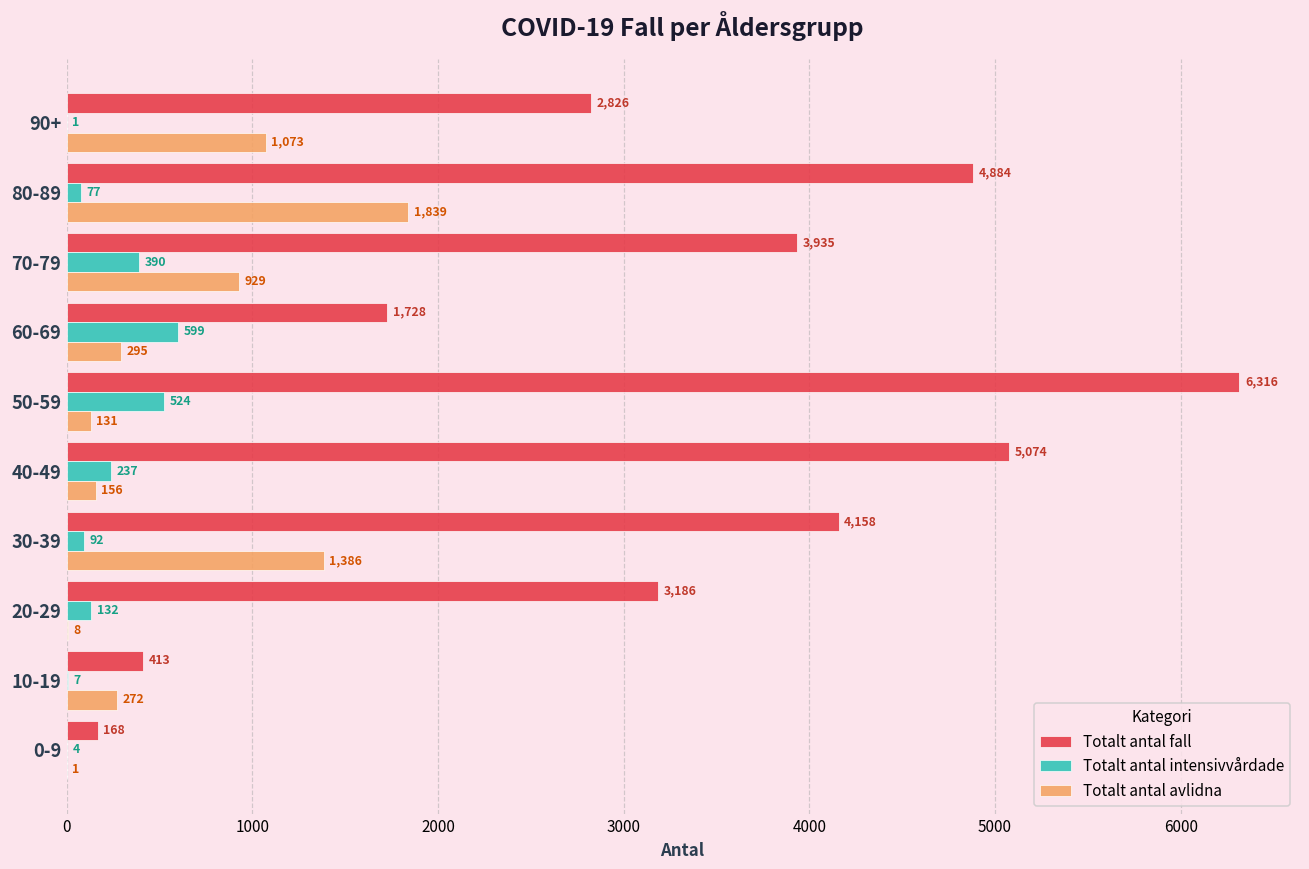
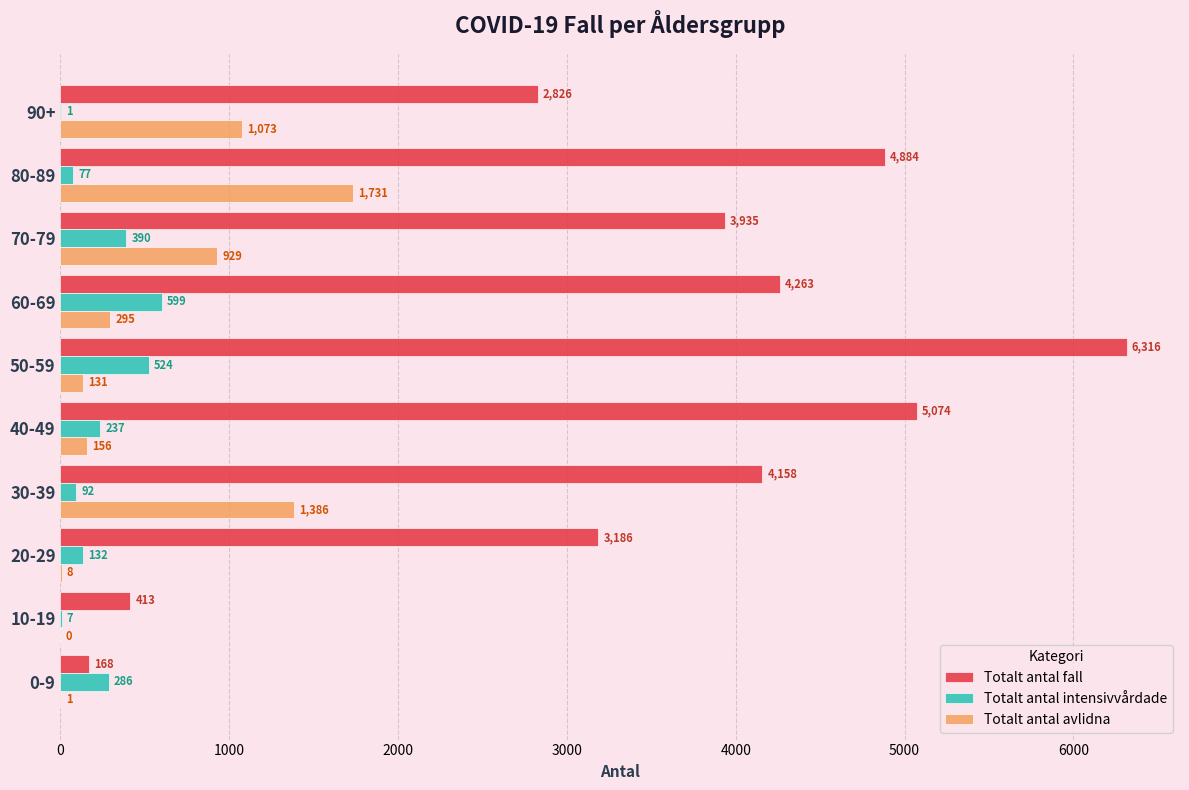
Totalt antal avlidna, 80-89: 1,839 -> 1,731
Totalt antal fall, 60-69: 1,728 -> 4,263
Totalt antal avlidna, 10-19: 272 -> 0
Totalt antal intensivvårdade, 0-9: 4 -> 286
